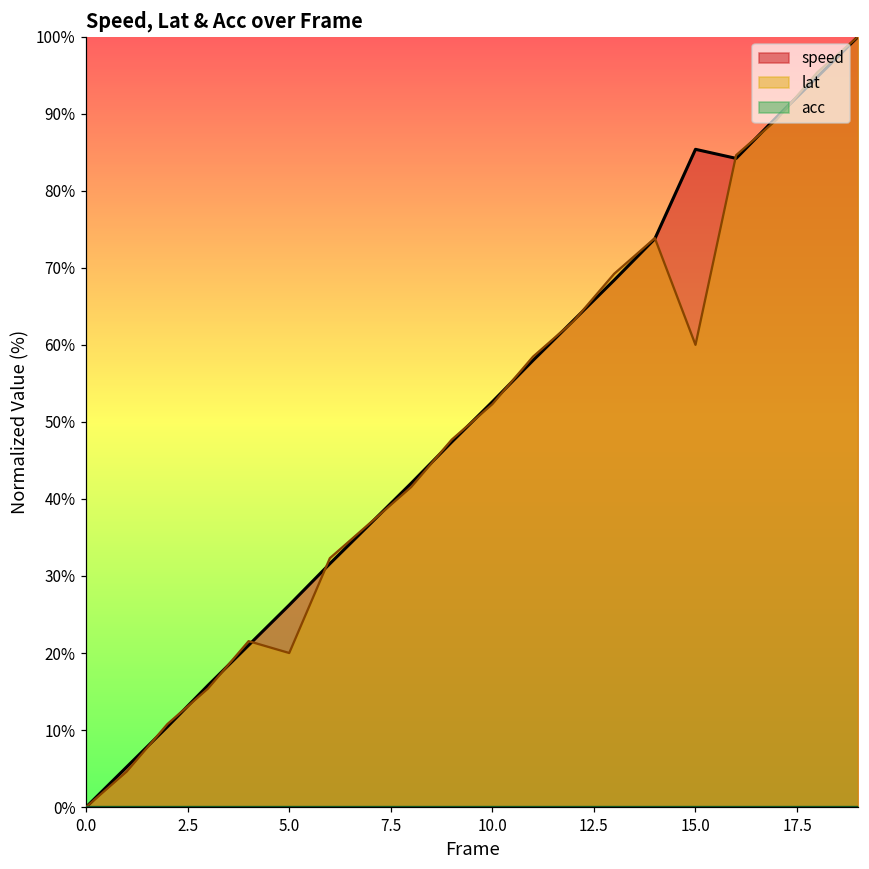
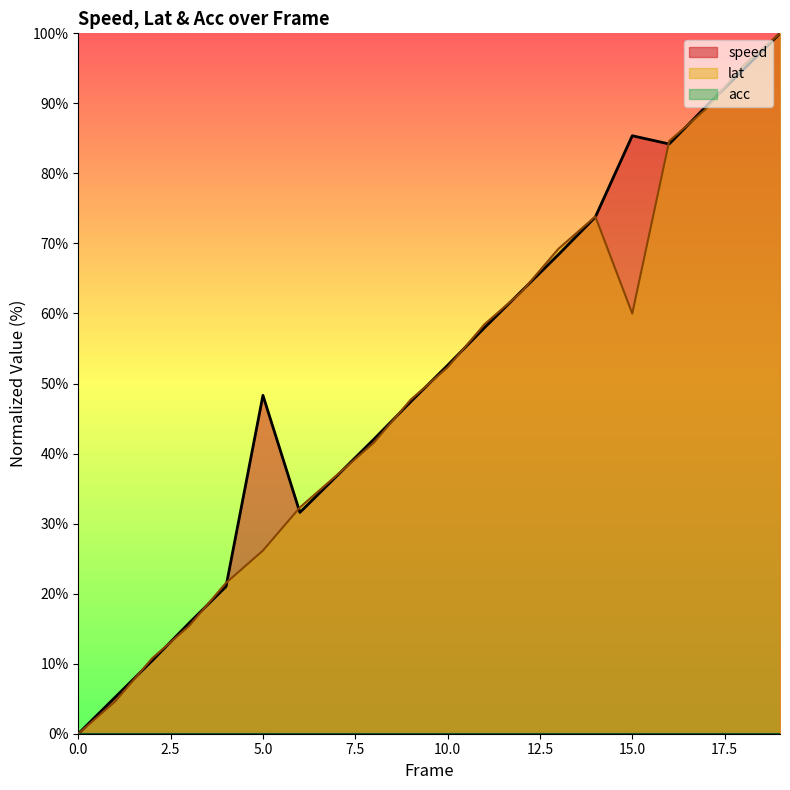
speed, 5.0: 26% -> 48%
lat, 5.0: 20% -> 26%
